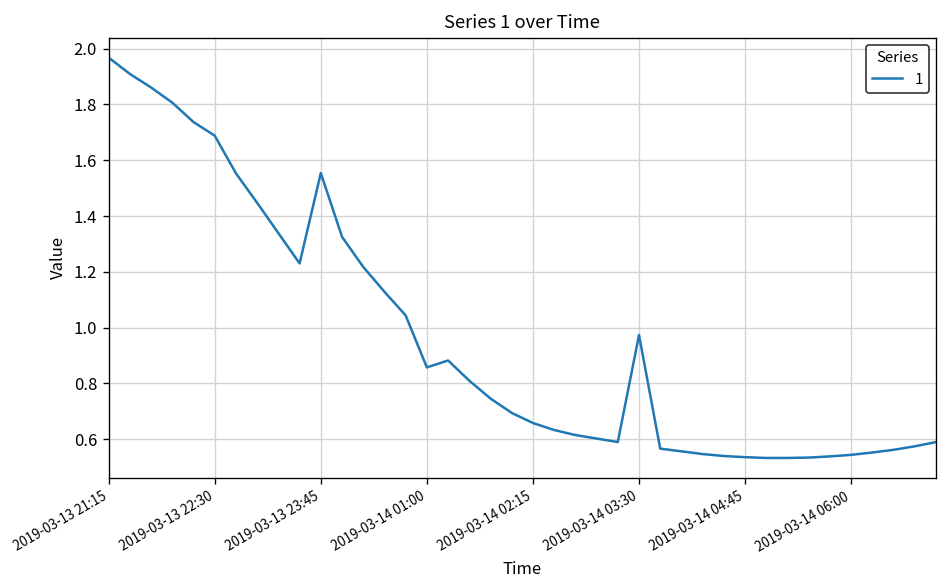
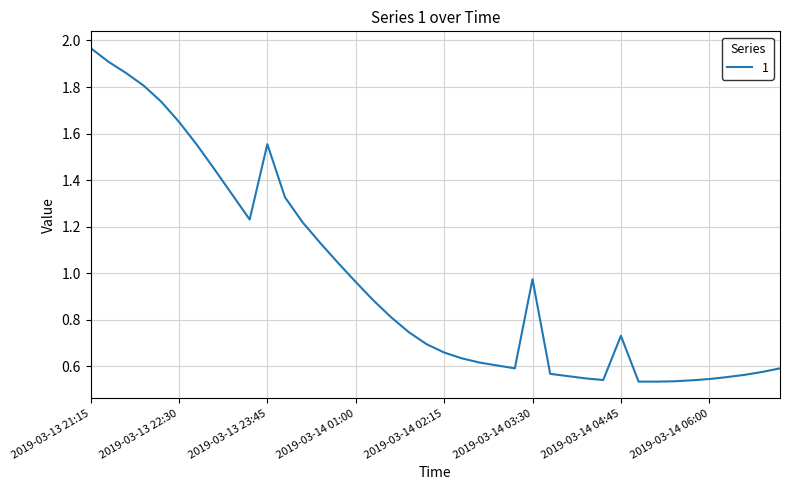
2019-03-13 22:30: 1.69 -> 1.65
2019-03-14 01:00: 0.86 -> 0.96
2019-03-14 04:45: 0.54 -> 0.73
